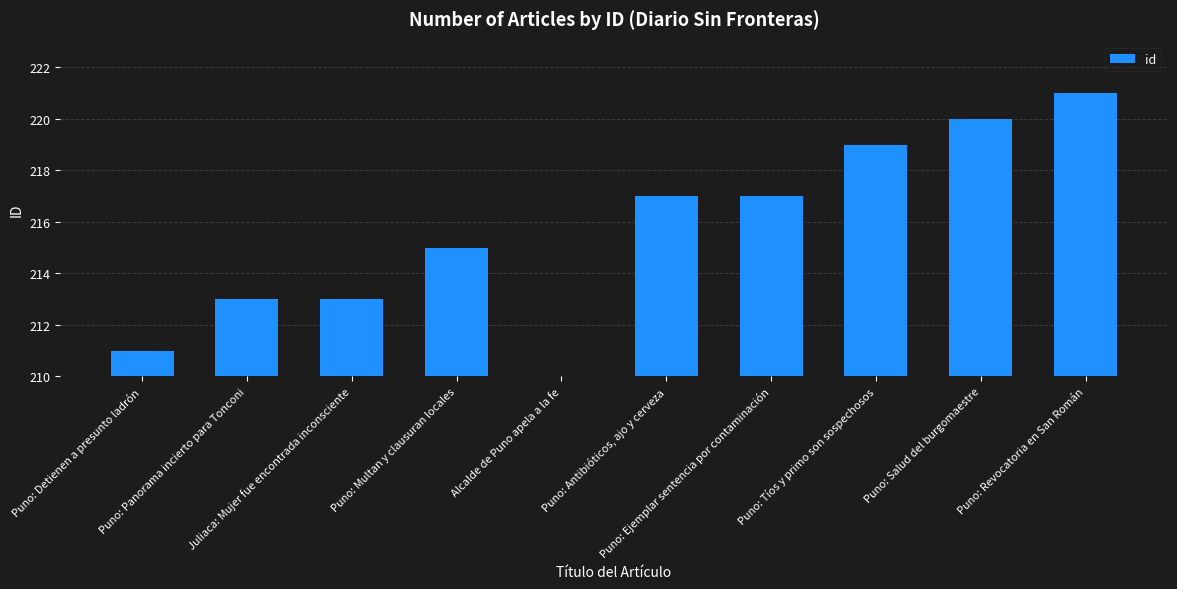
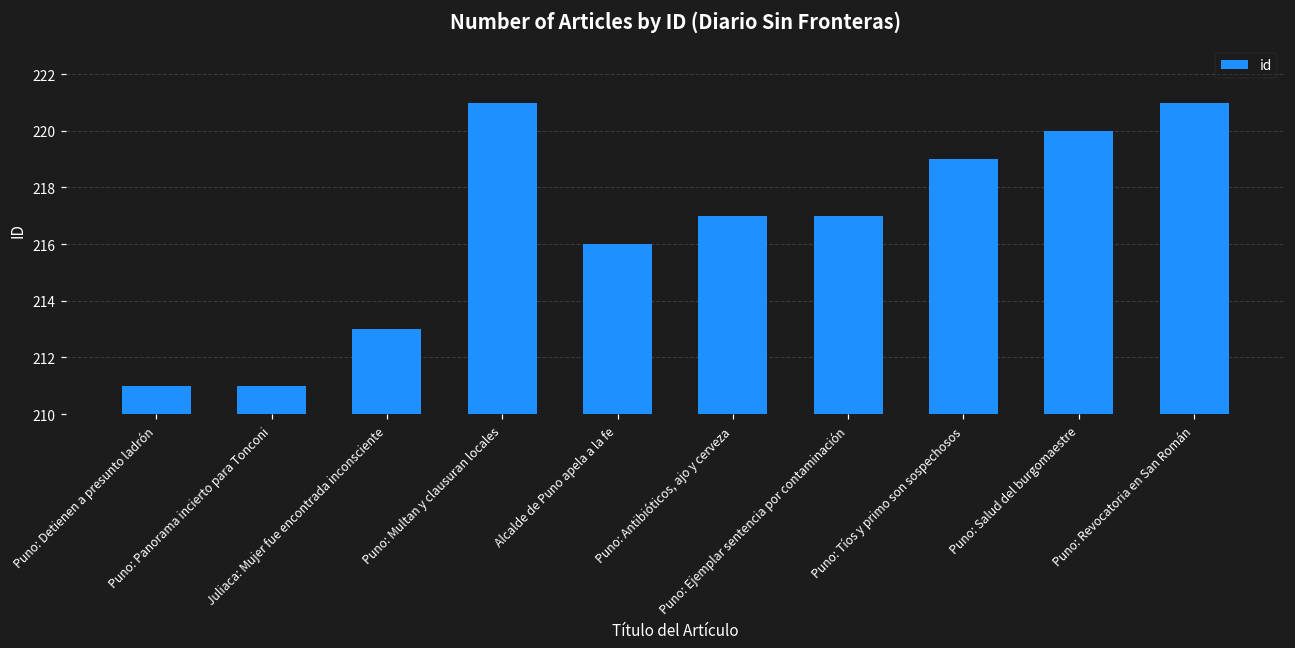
Puno: Panorama incierto para Tonconi: 213 -> 211
Puno: Multan y clausuran locales: 215 -> 221
Alcalde de Puno apela a la fe: 210 -> 216
